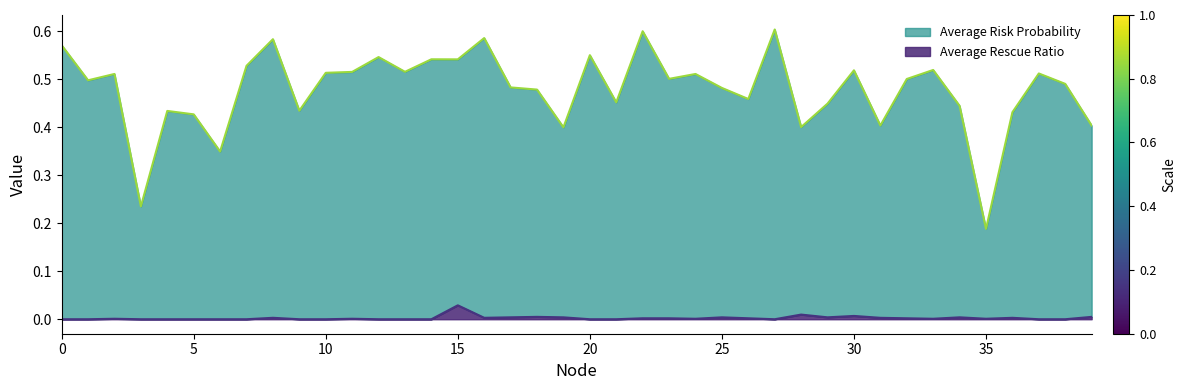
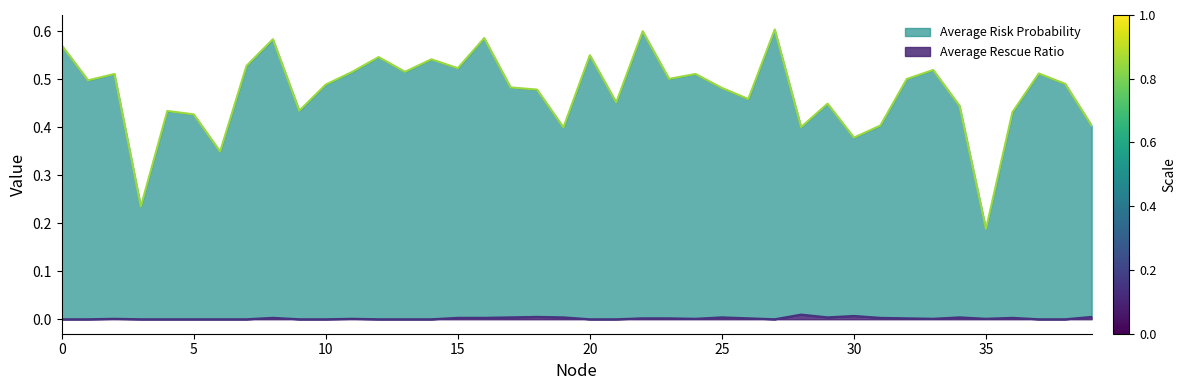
Average Risk Probability, 10: 0.51 -> 0.49
Average Risk Probability, 15: 0.54 -> 0.52
Average Rescue Ratio, 15: 0.03 -> 0.00
Average Risk Probability, 30: 0.52 -> 0.38
